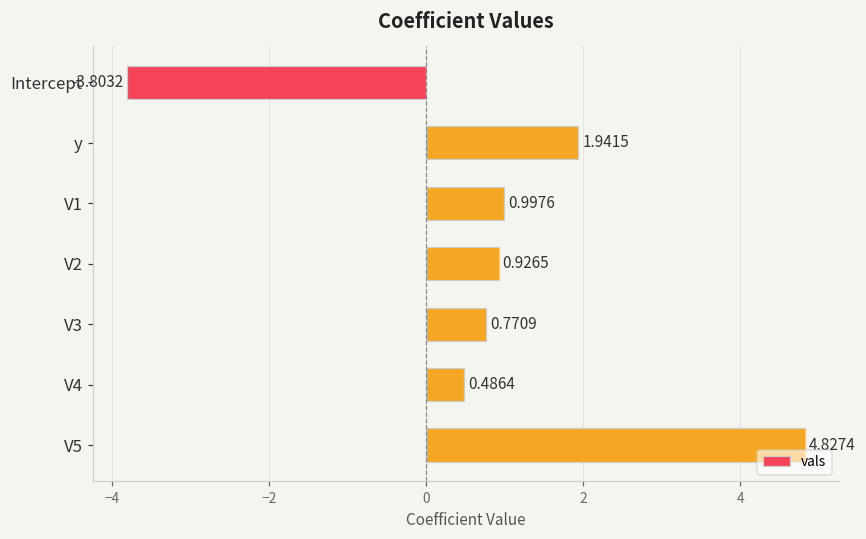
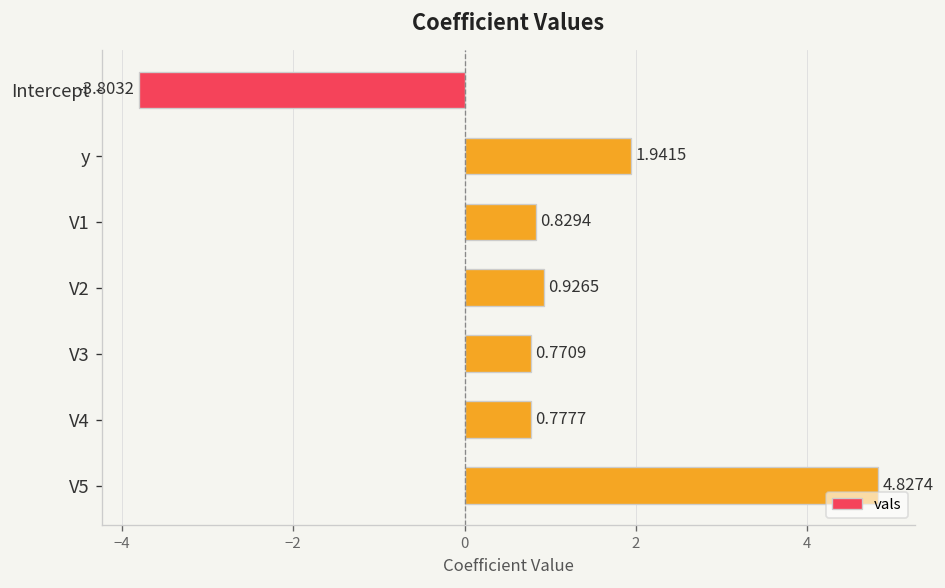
V1: 0.9976 -> 0.8294
V4: 0.4864 -> 0.7777
